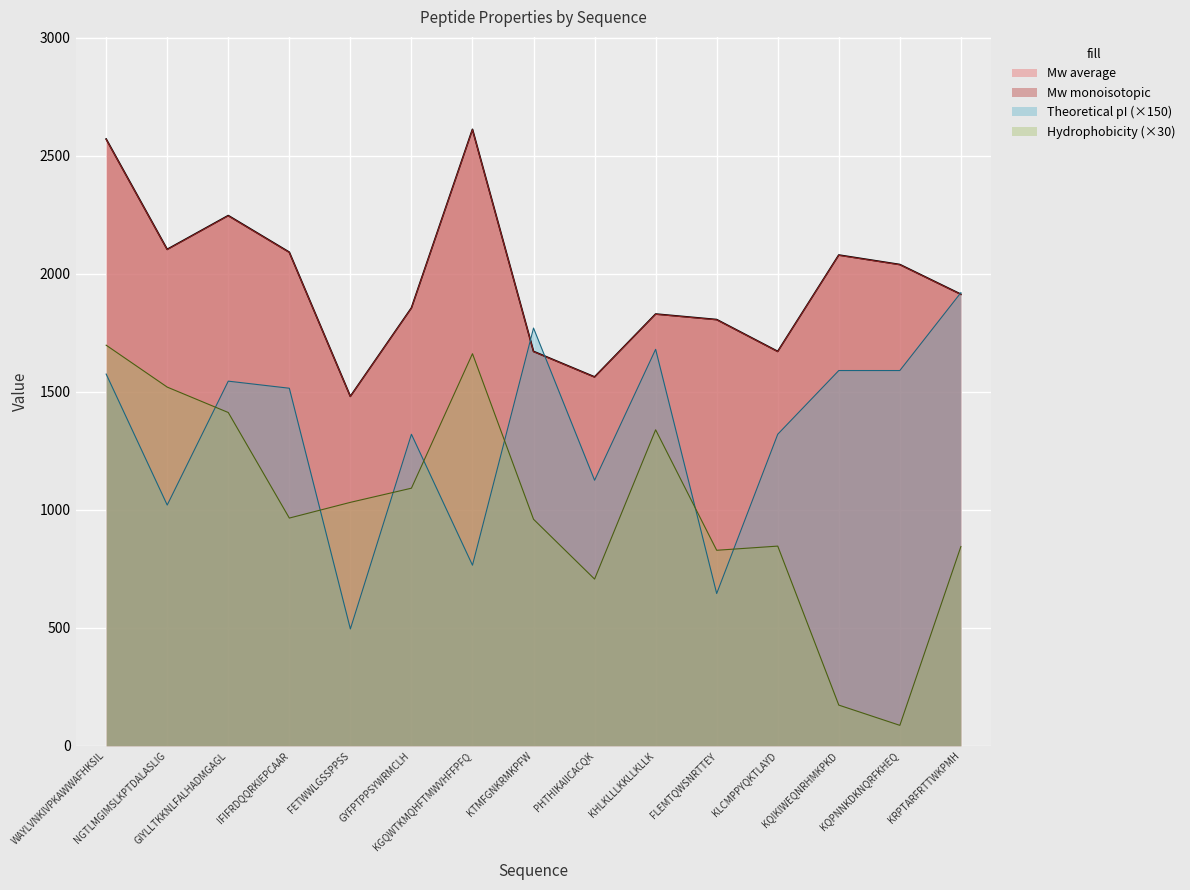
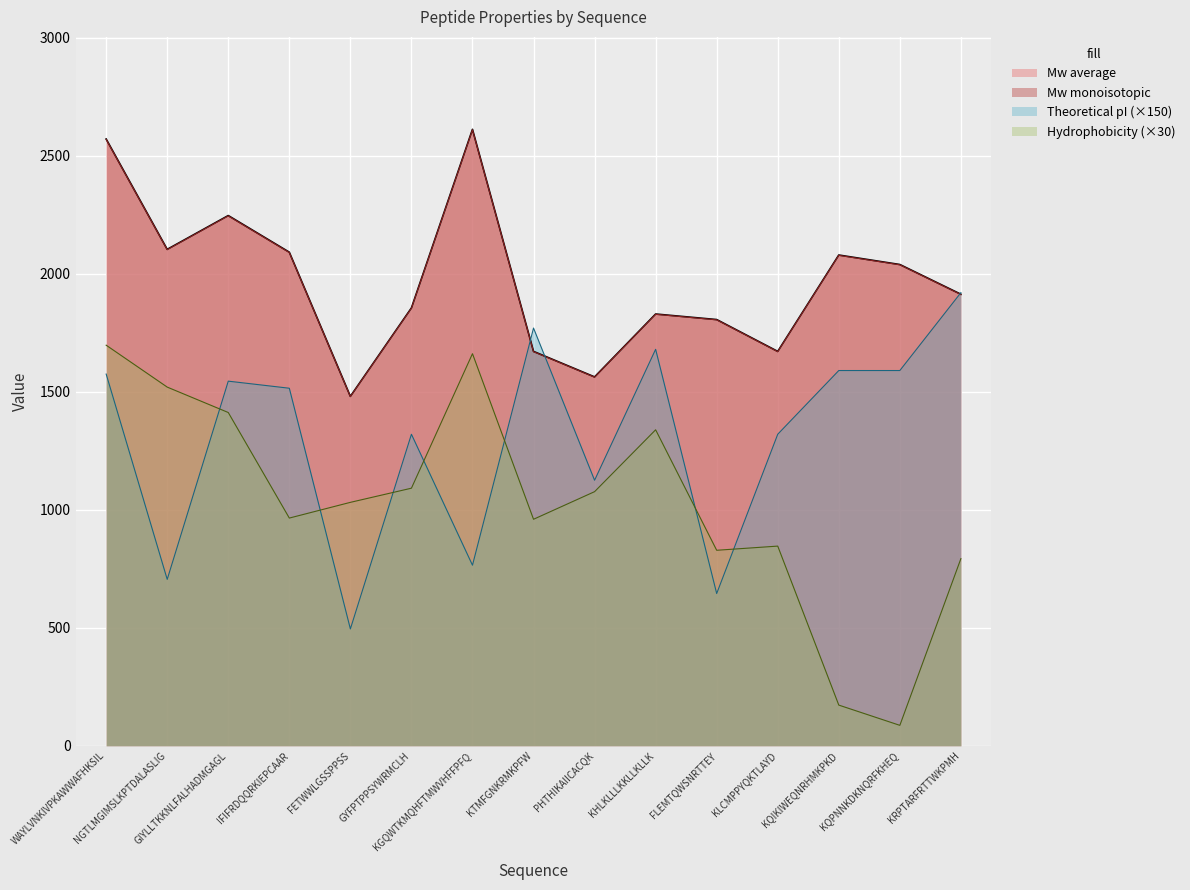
Theoretical pI (×150), NGTLMGIMSLKPTDALASLIG: 1020 -> 710
Hydrophobicity (×30), PHTHIKAIICACQK: 710 -> 1080
Hydrophobicity (×30), KRPTARFRTTWKPMH: 840 -> 790
